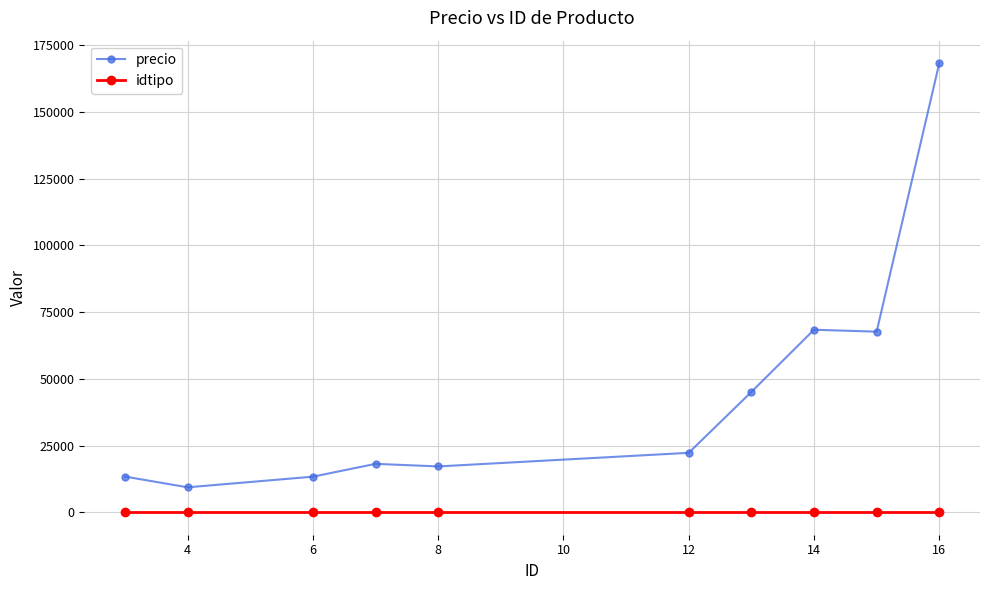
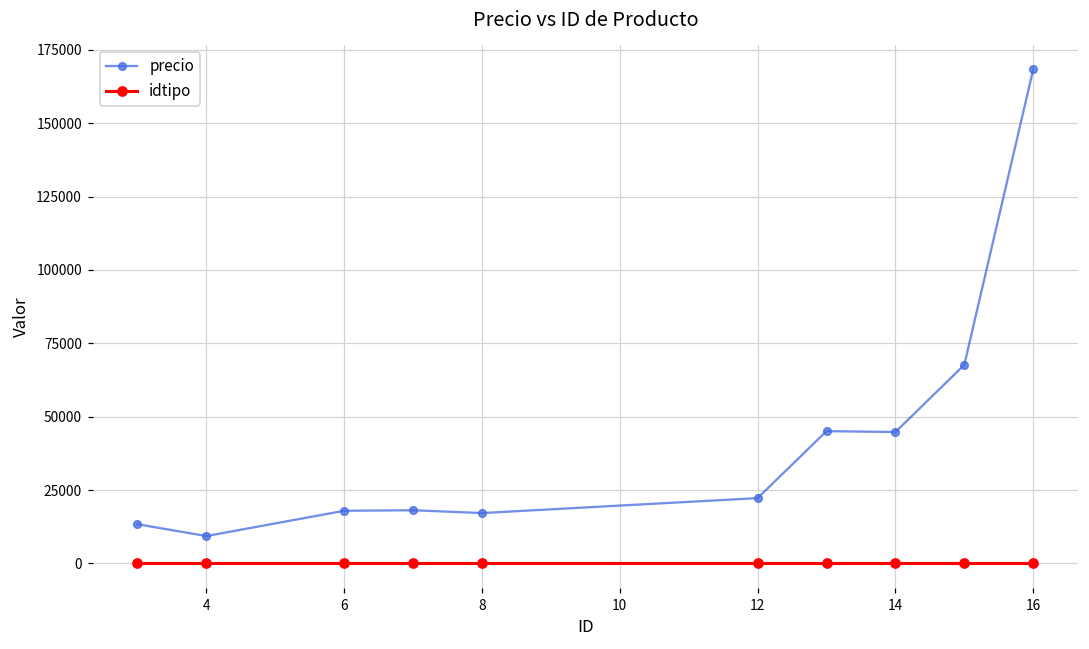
precio, 6: 13000 -> 18000
precio, 14: 68000 -> 45000
